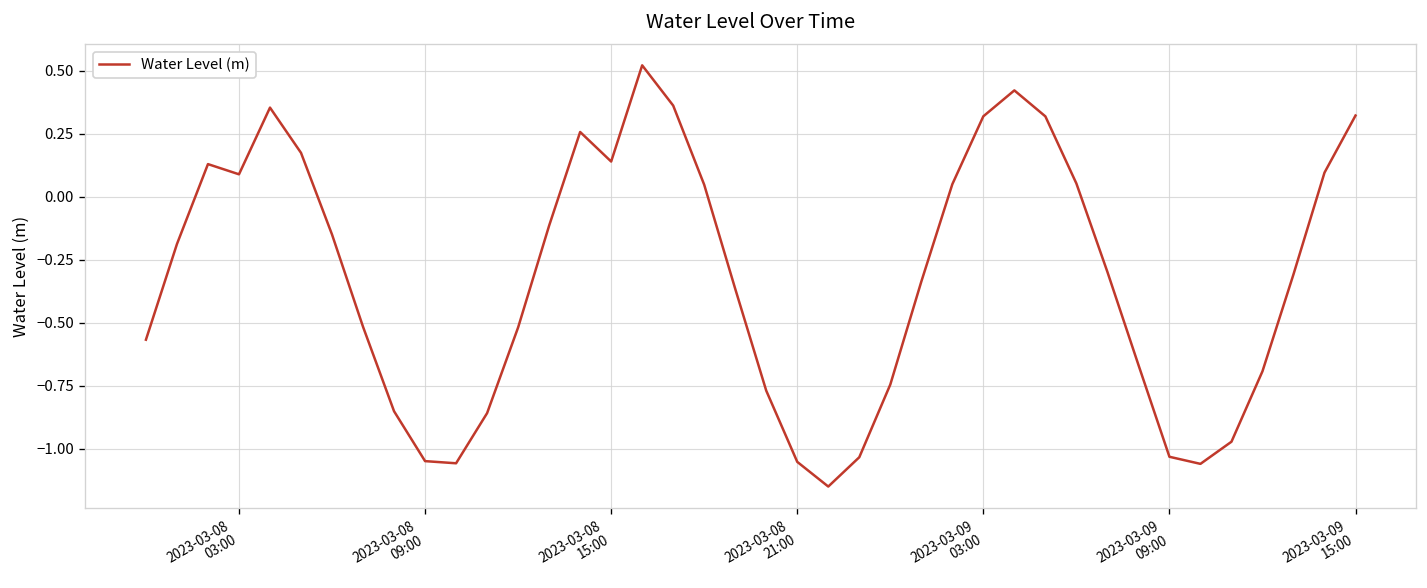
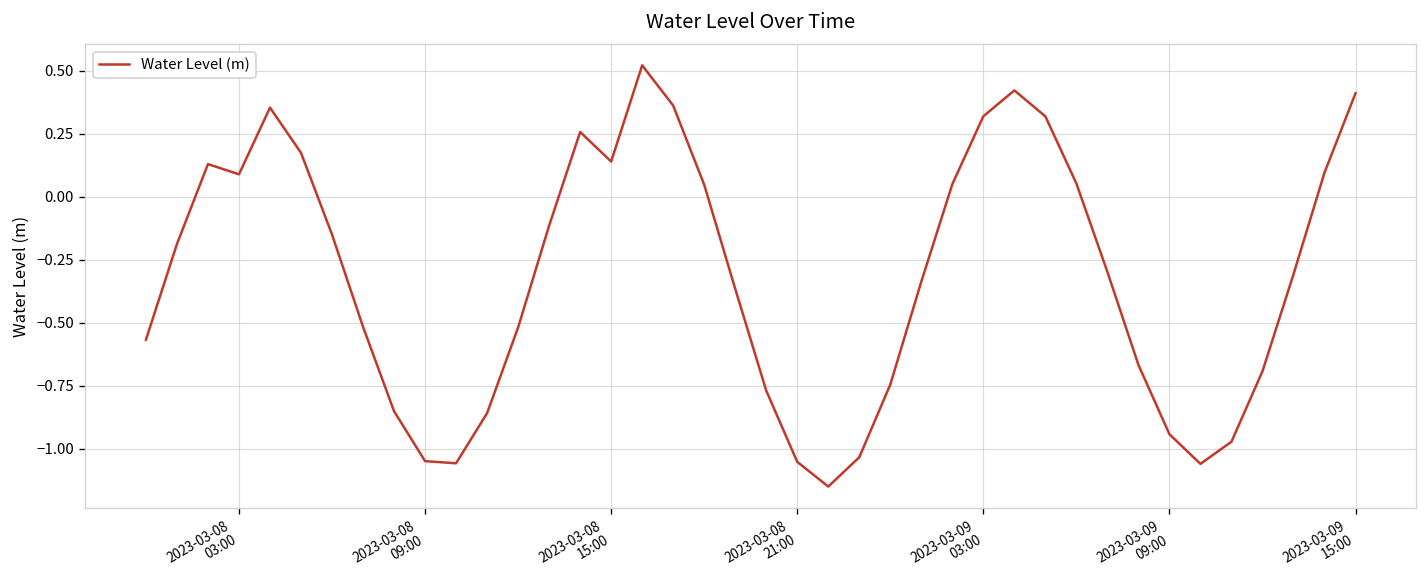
2023-03-09 09:00: -1.03 -> -0.94
2023-03-09 15:00: 0.32 -> 0.41
